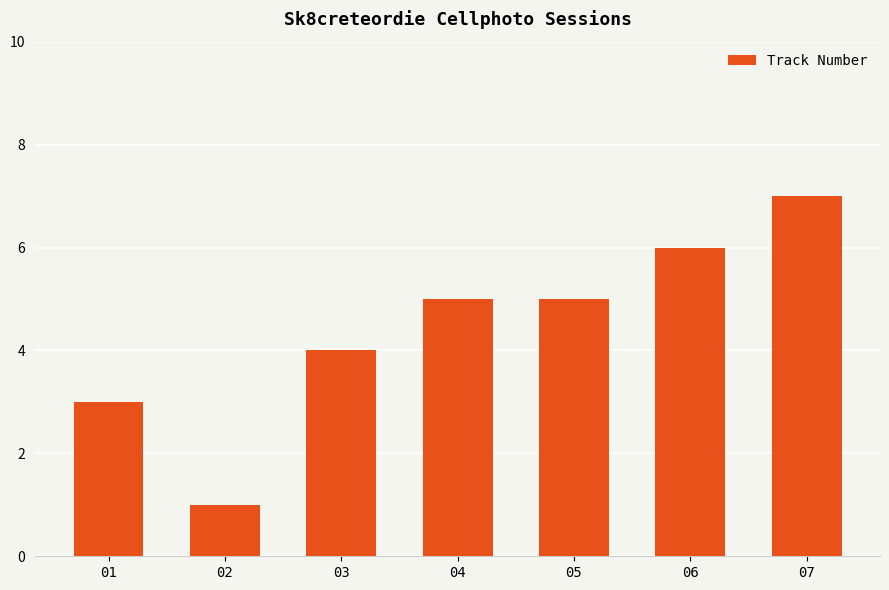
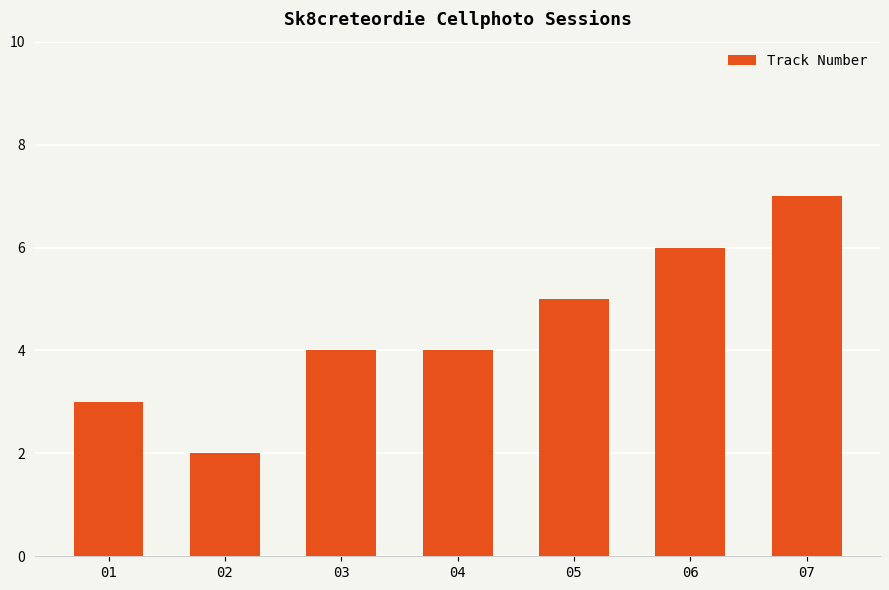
02: 1 -> 2
04: 5 -> 4
